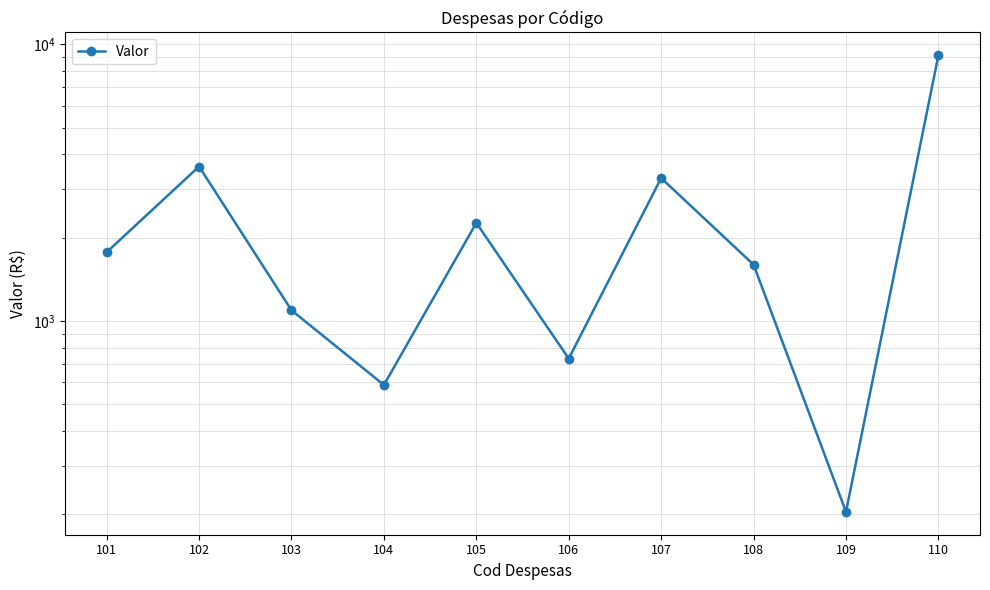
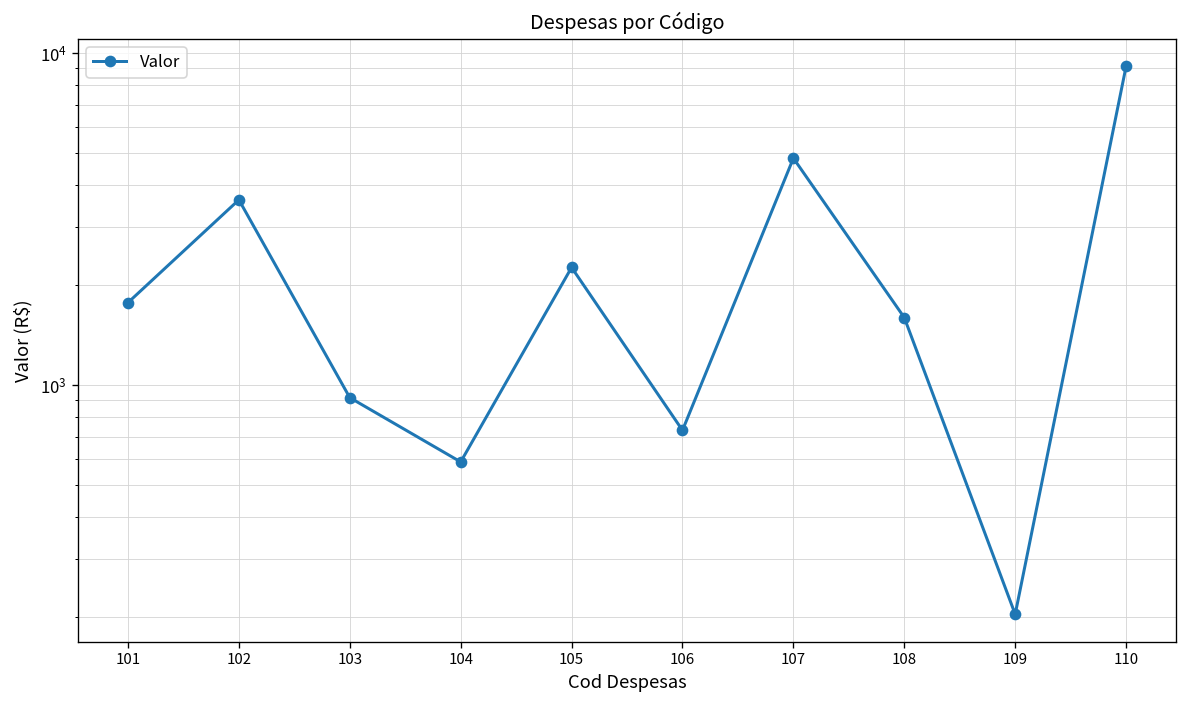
103: 1090 -> 920
107: 3300 -> 4800
